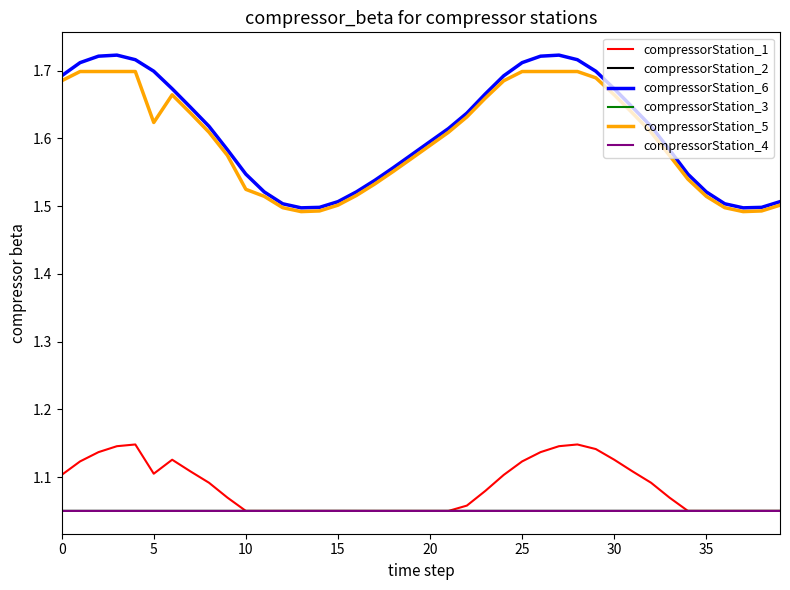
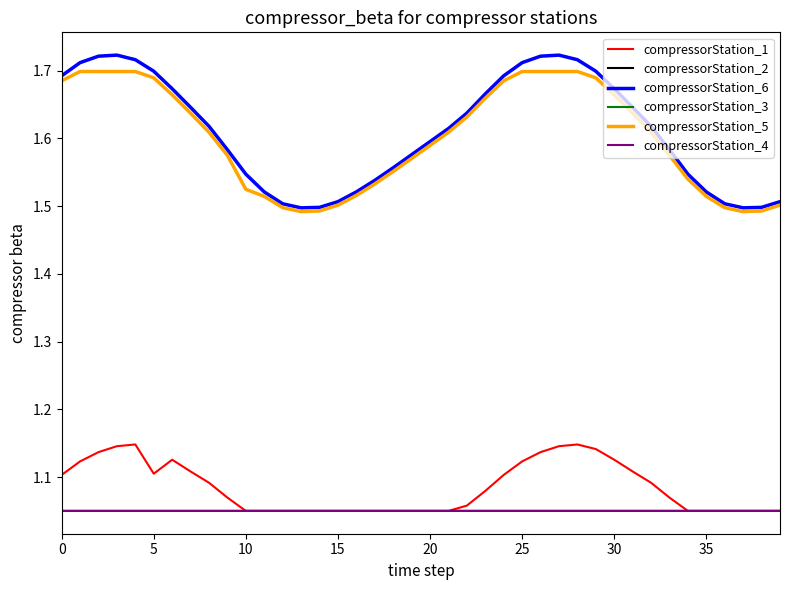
compressorStation_5, 5: 1.62 -> 1.69
